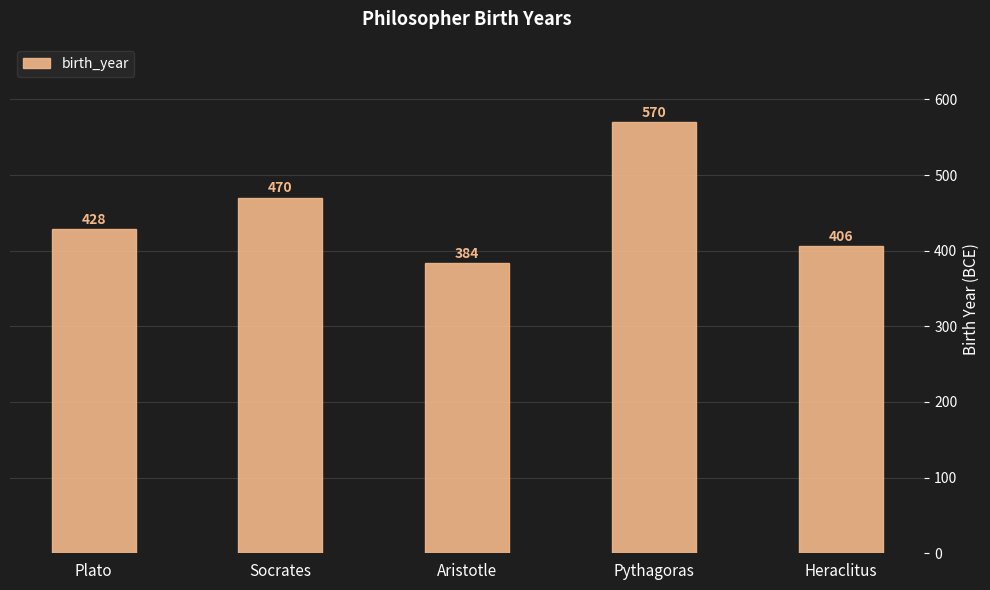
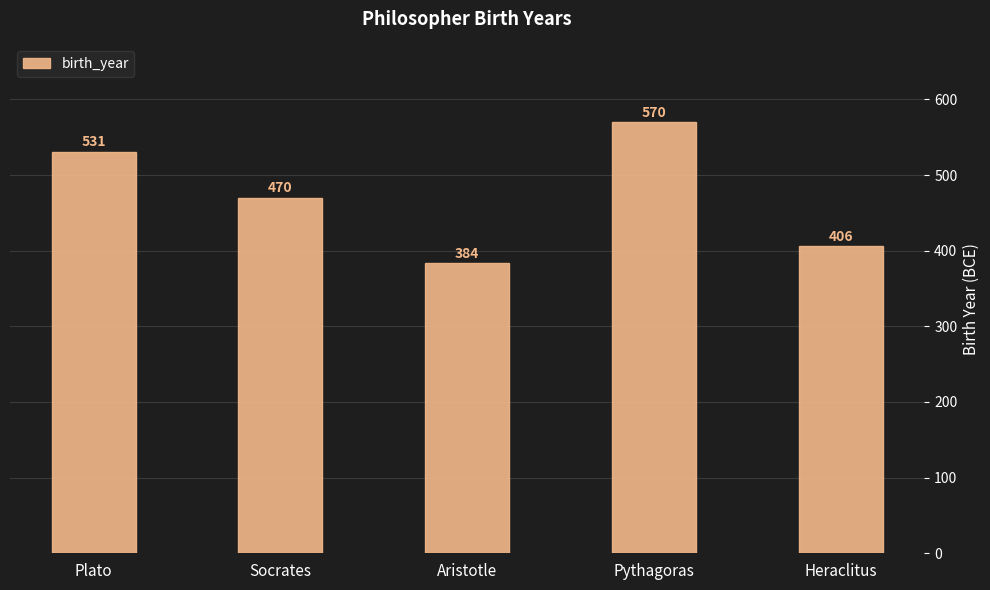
Plato: 428 -> 531
